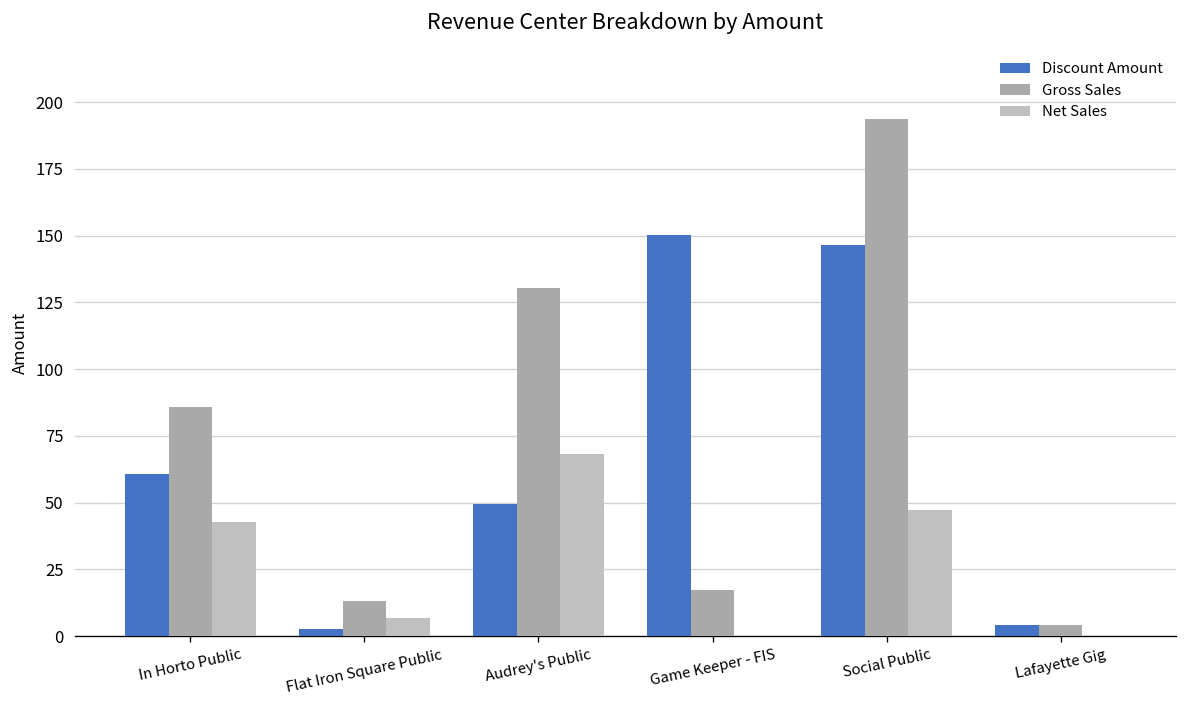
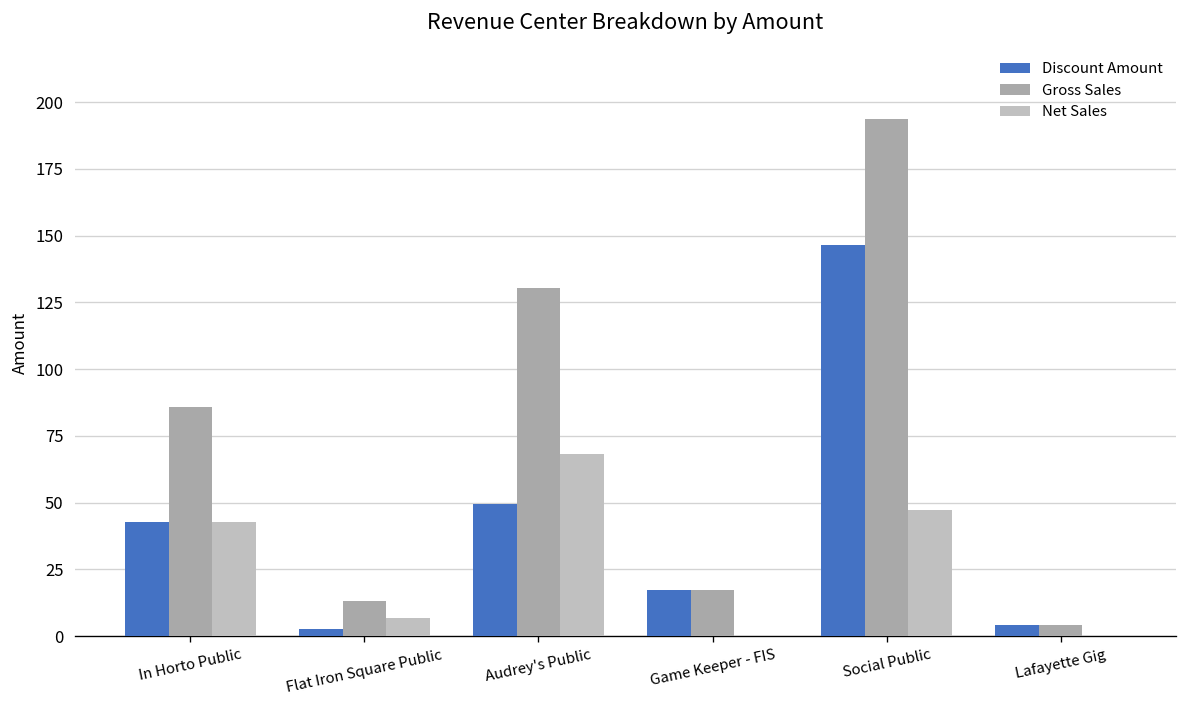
Discount Amount, In Horto Public: 61 -> 43
Discount Amount, Game Keeper - FIS: 150 -> 17
